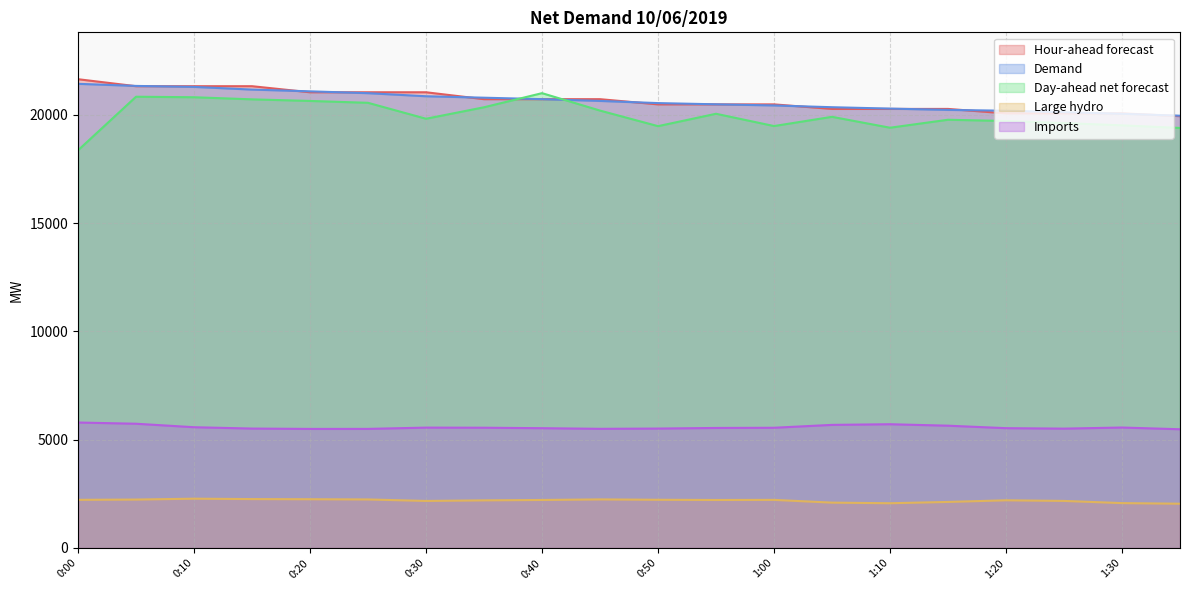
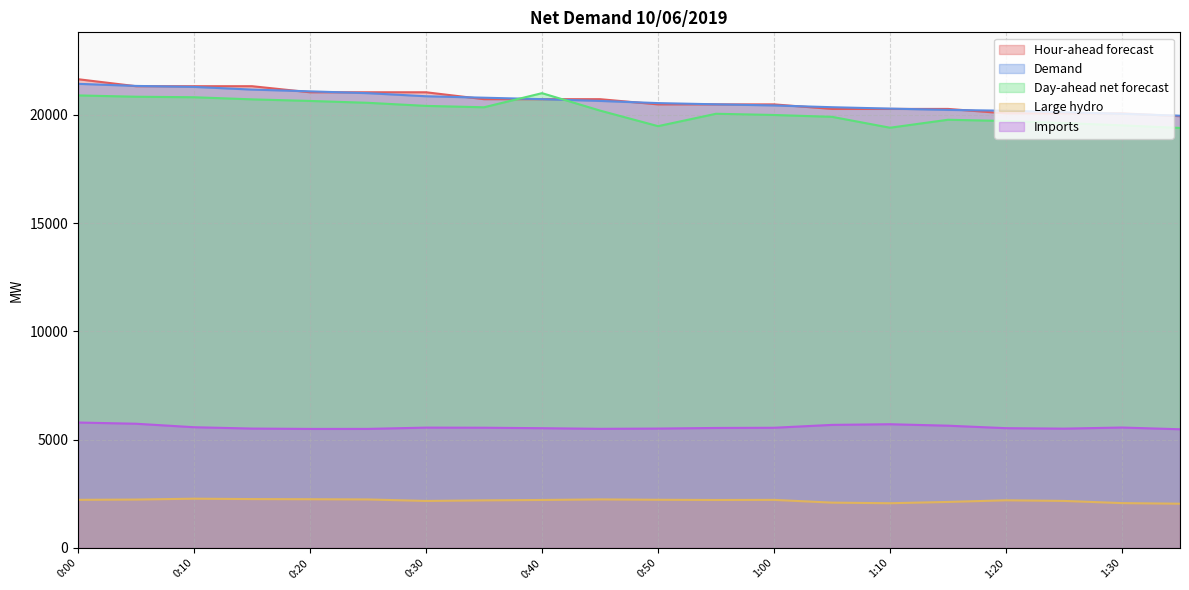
Day-ahead net forecast, 0:00: 18400 -> 20900
Day-ahead net forecast, 0:30: 19800 -> 20400
Day-ahead net forecast, 1:00: 19500 -> 20000
